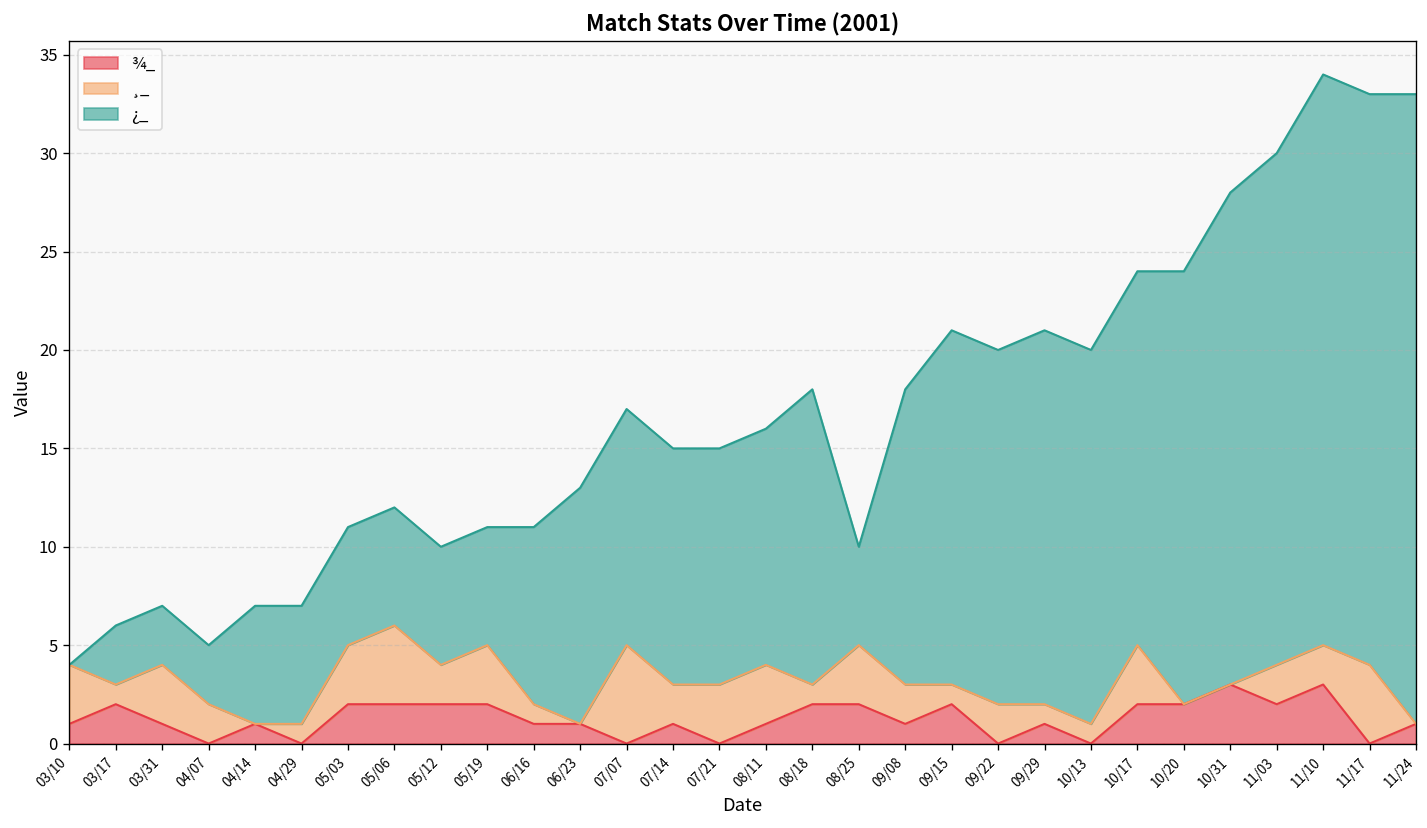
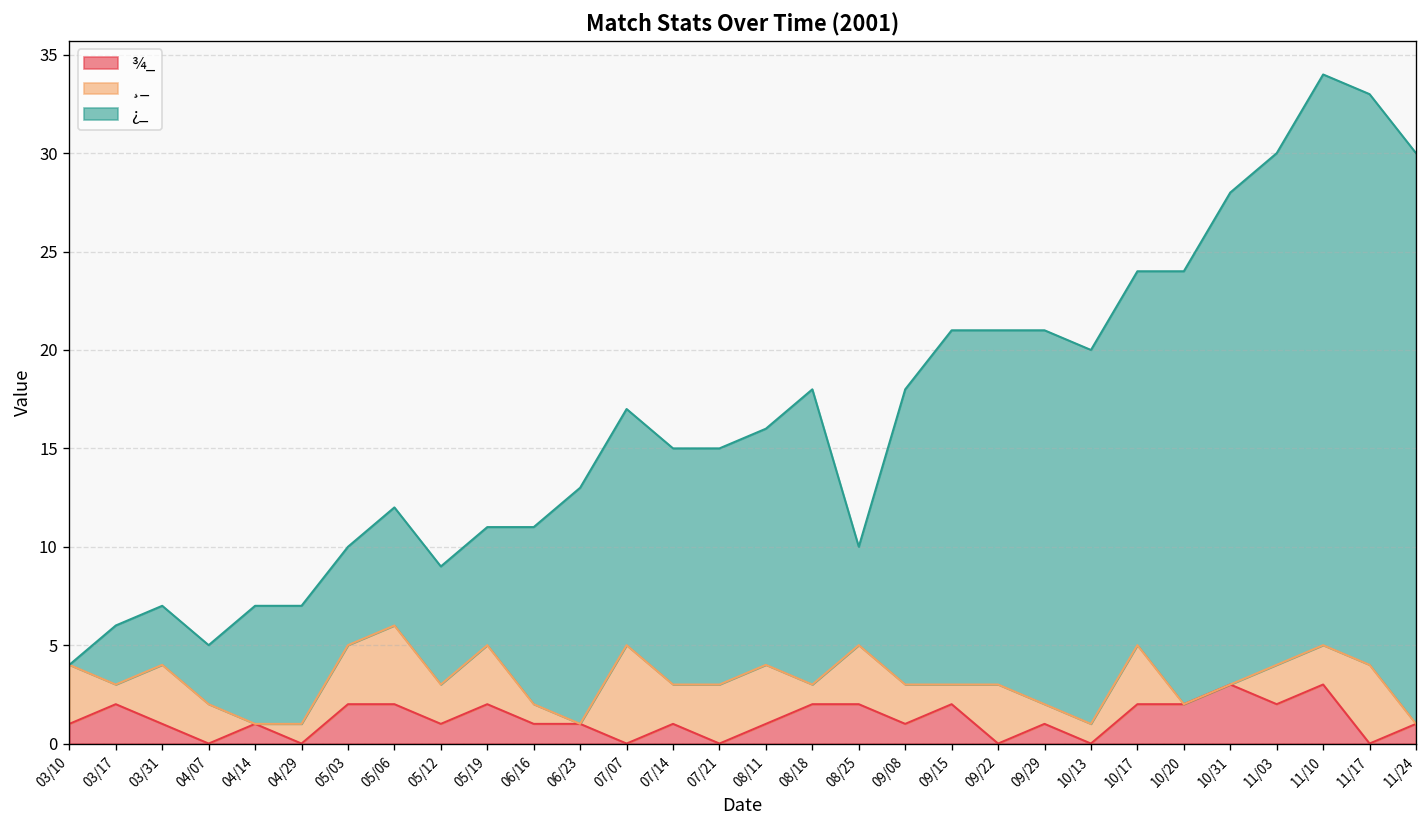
¿_, 05/03: 6 -> 5
¾_, 05/12: 2 -> 1
¸_, 09/22: 2 -> 3
¿_, 11/24: 32 -> 29
